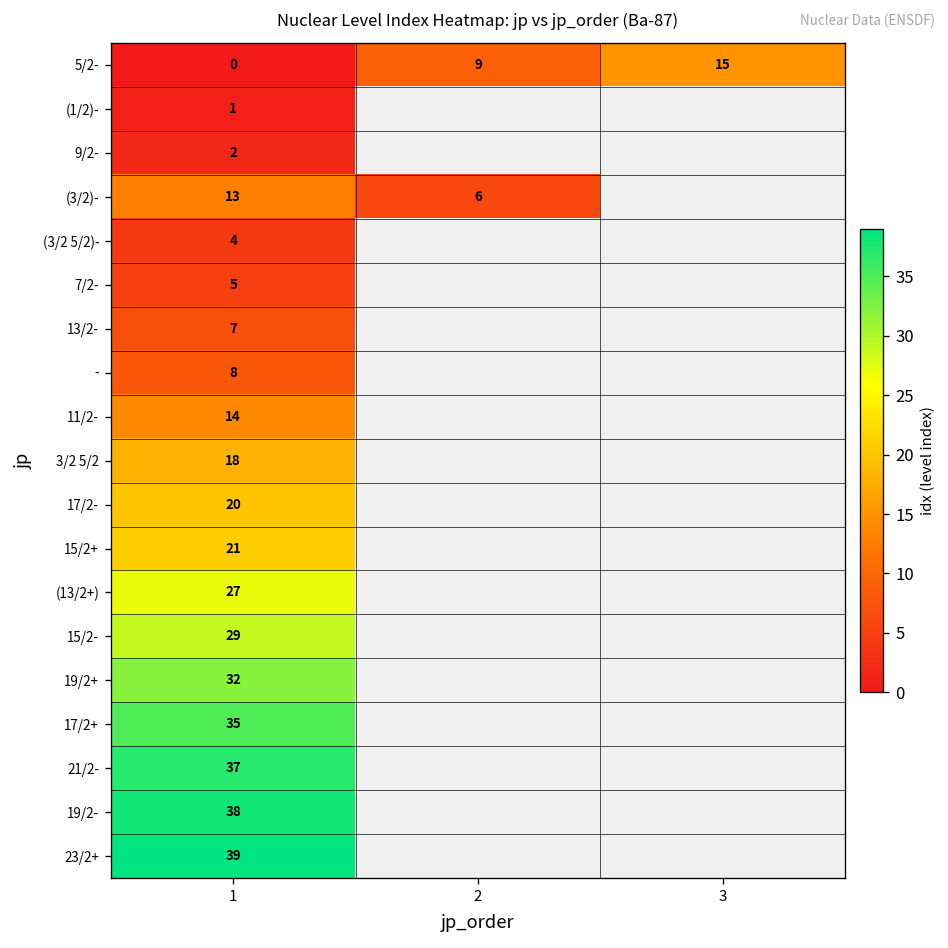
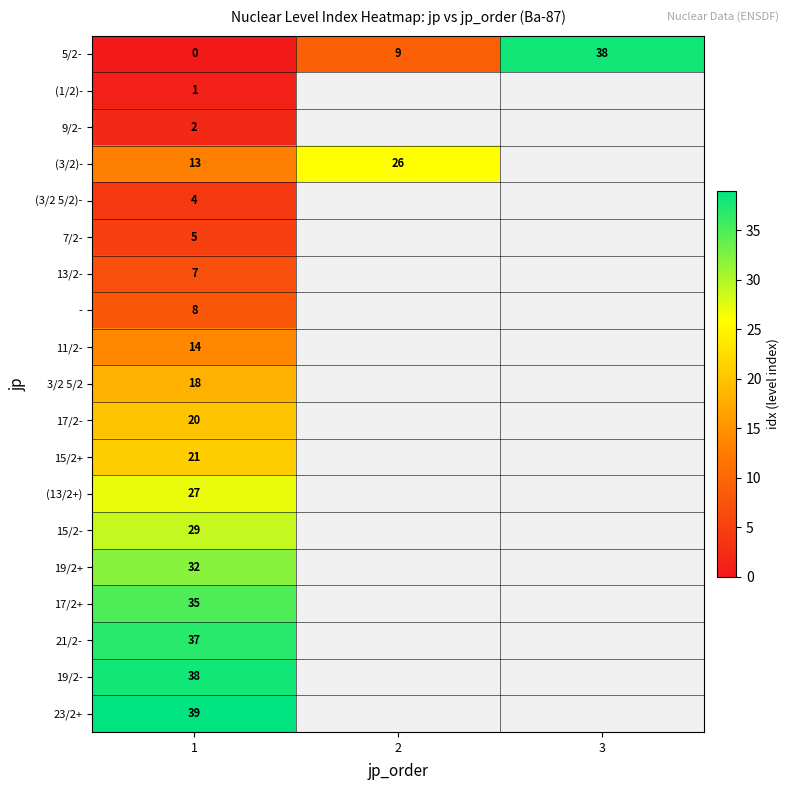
5/2-, 3: 15 -> 38
(3/2)-, 2: 6 -> 26
